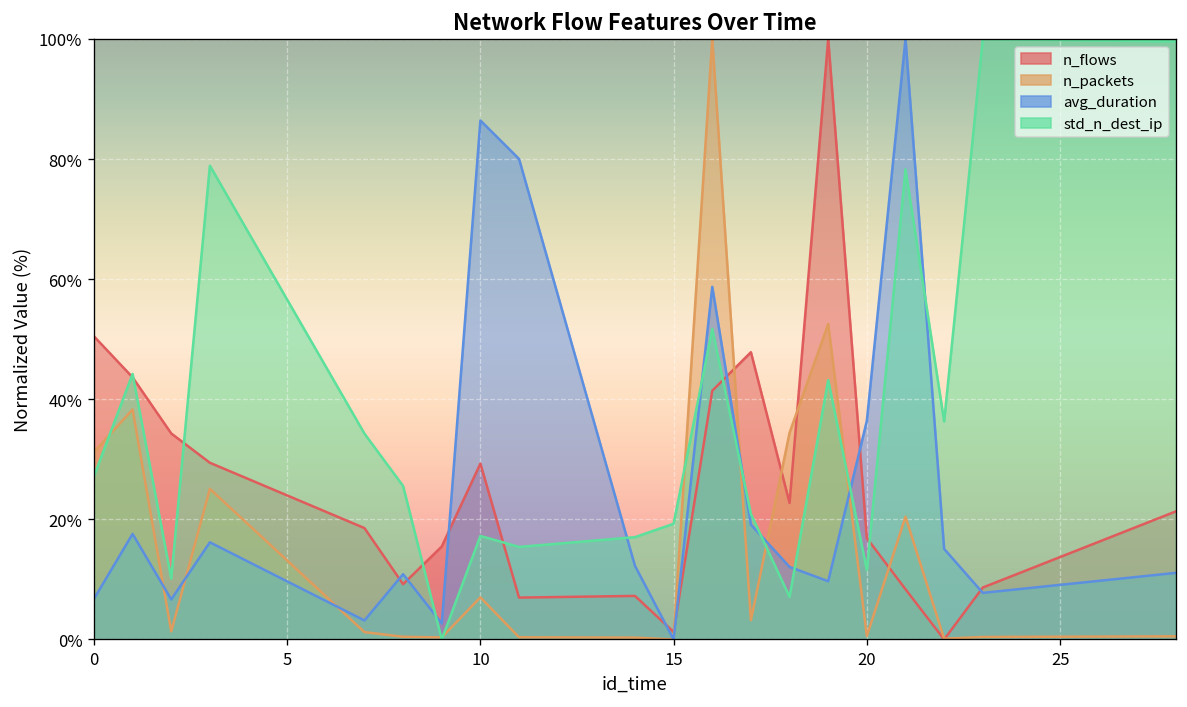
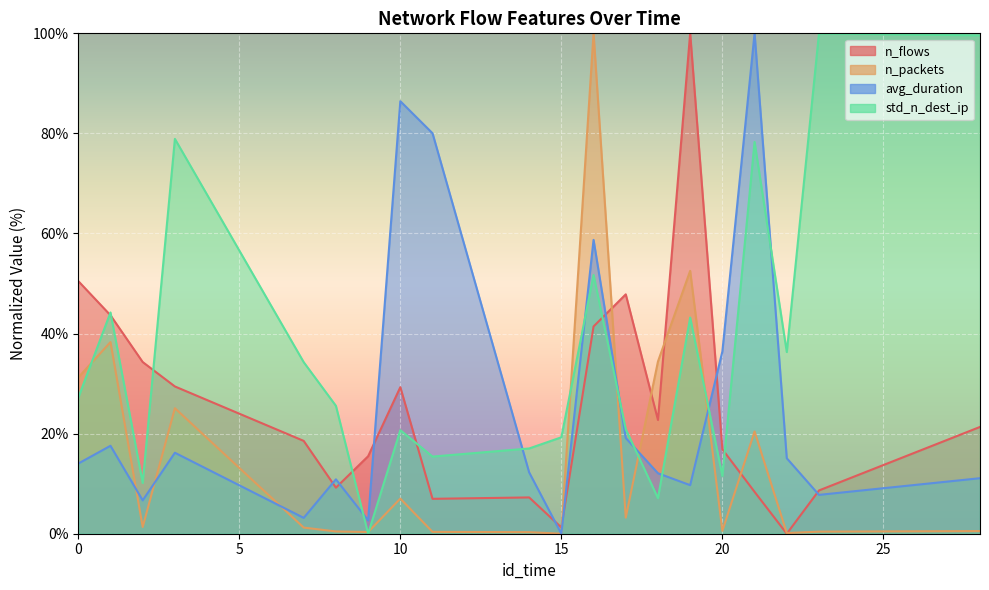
avg_duration, 0: 7% -> 14%
std_n_dest_ip, 10: 17% -> 21%
